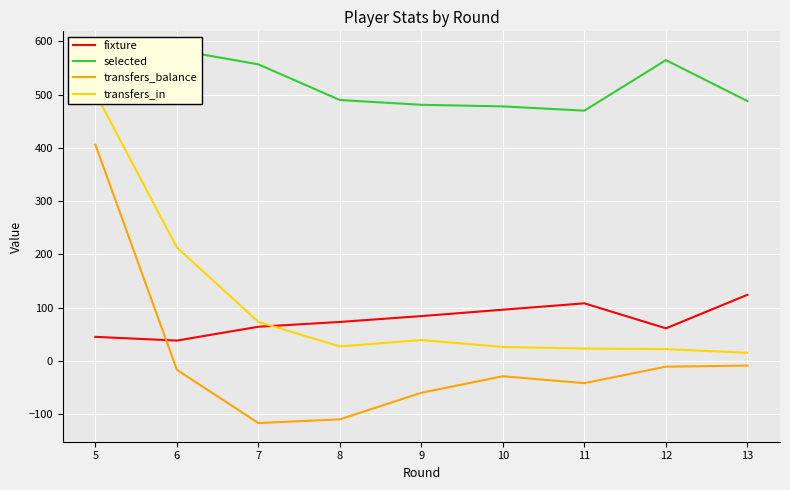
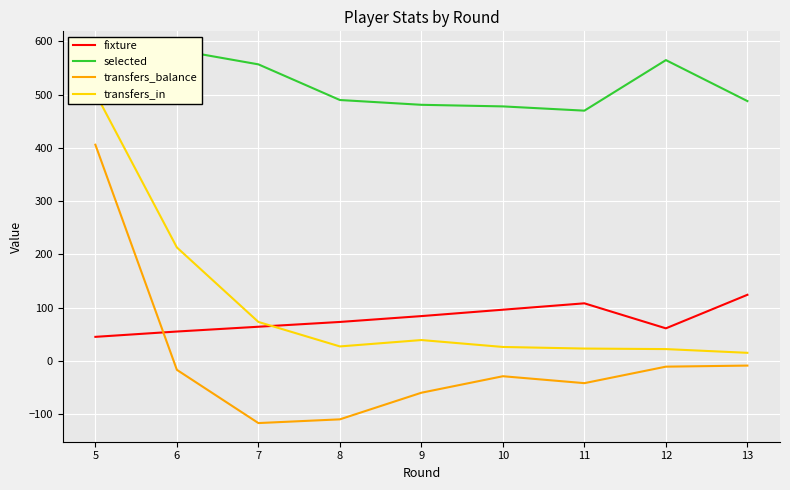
fixture, 6: 40 -> 60
